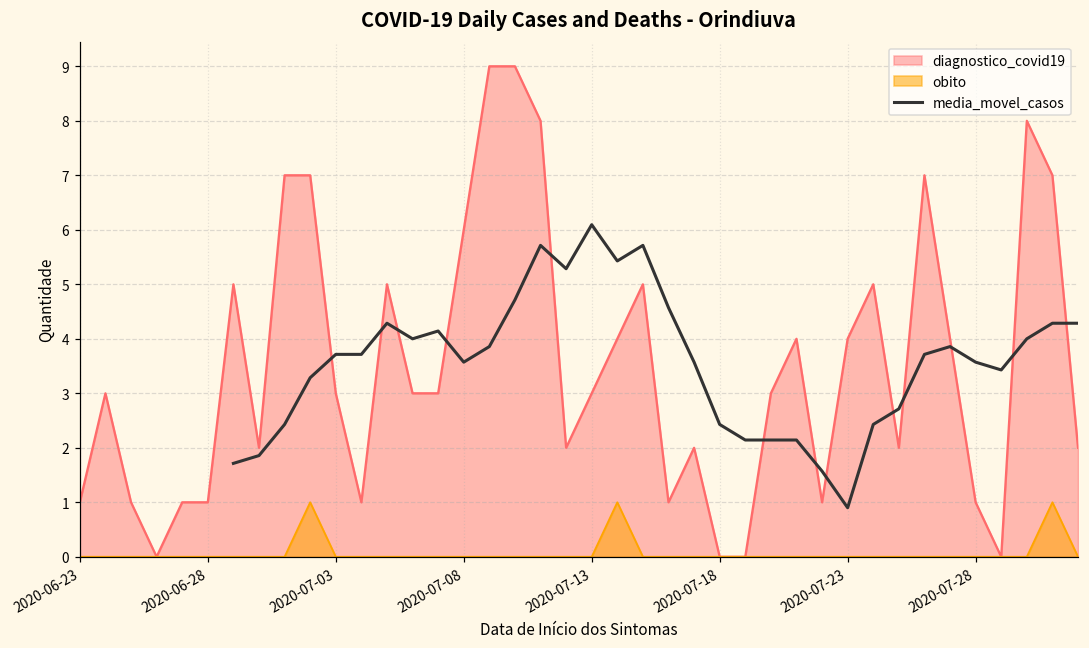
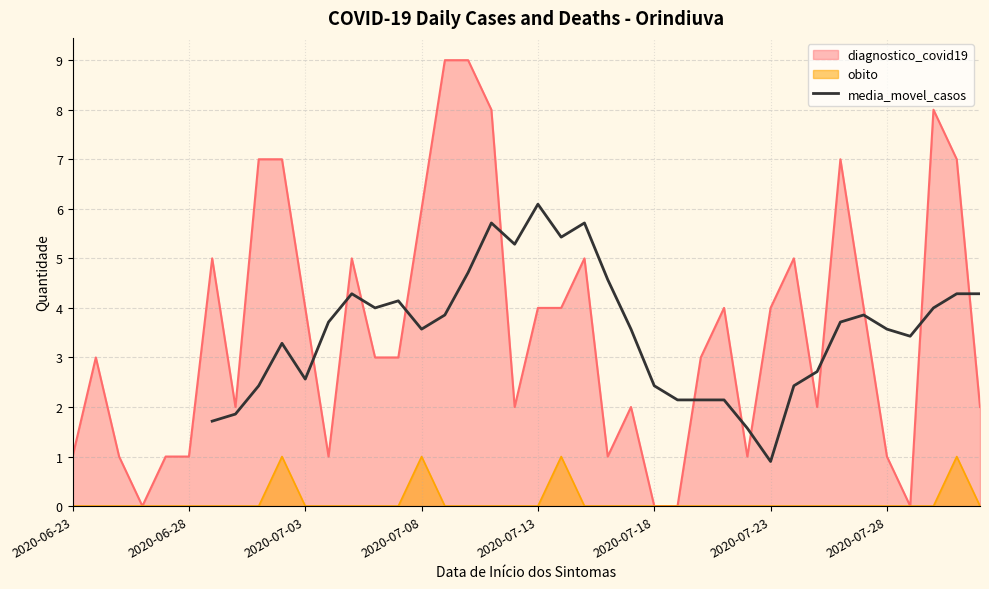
diagnostico_covid19, 2020-07-03: 3 -> 4
media_movel_casos, 2020-07-03: 3.7 -> 2.6
obito, 2020-07-08: 0 -> 1
diagnostico_covid19, 2020-07-13: 3 -> 4
